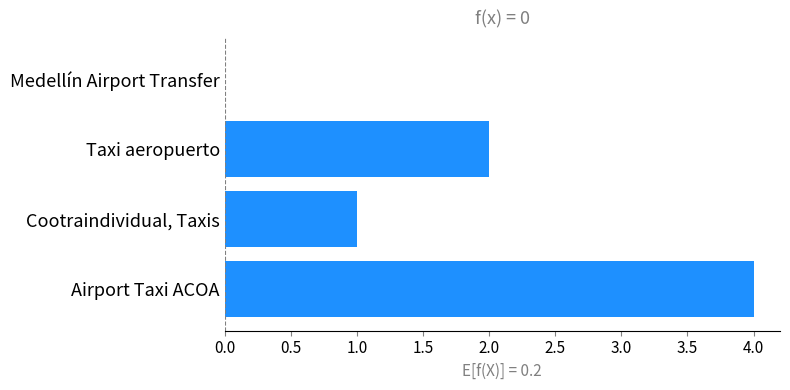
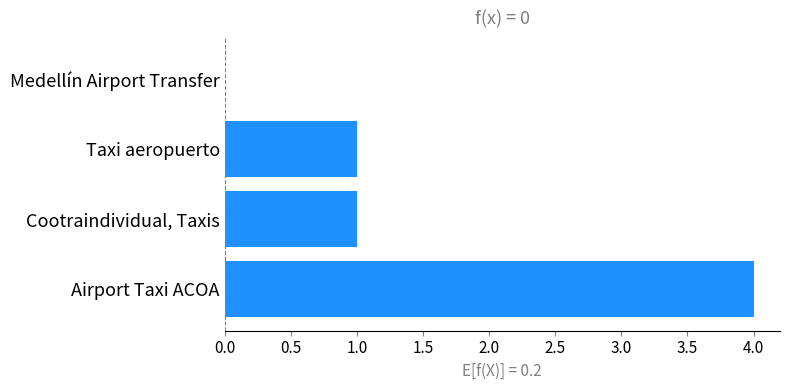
Taxi aeropuerto: 2 -> 1
